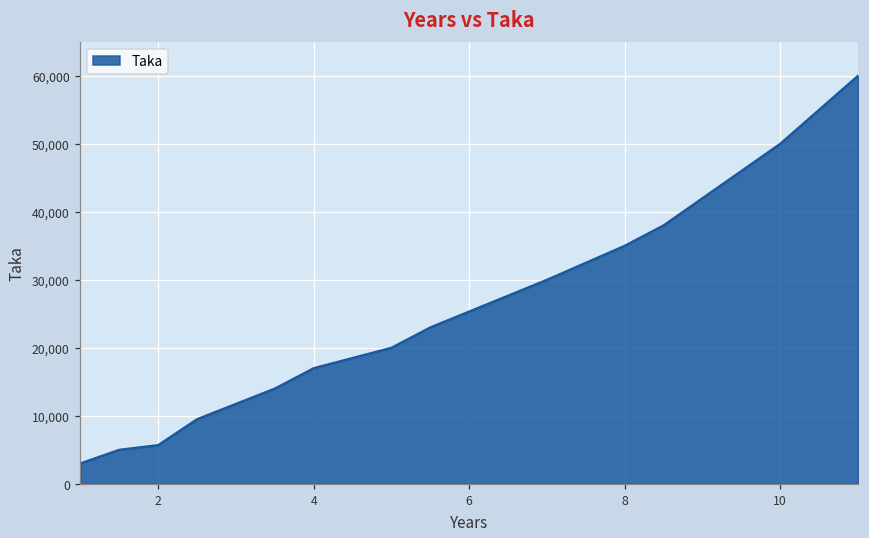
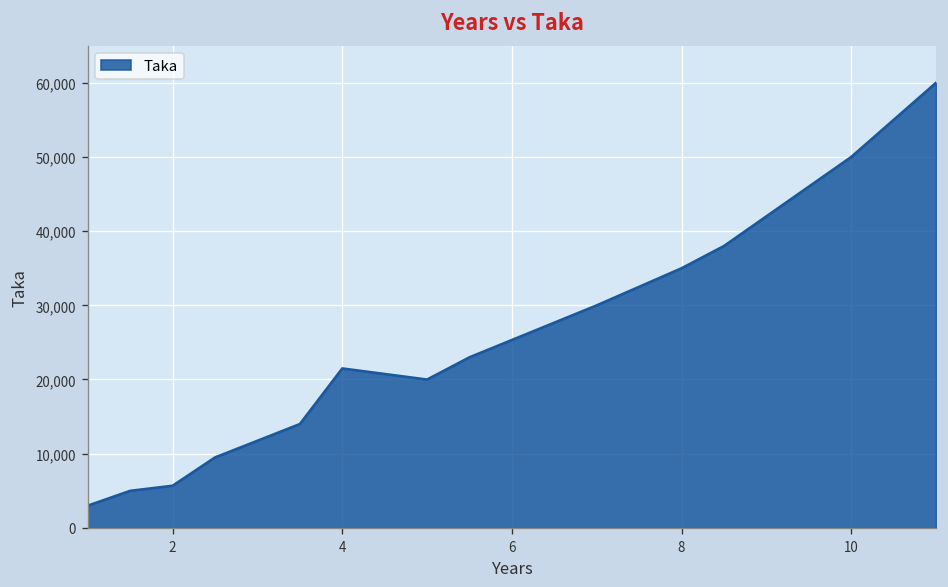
4: 17,000 -> 21,000
